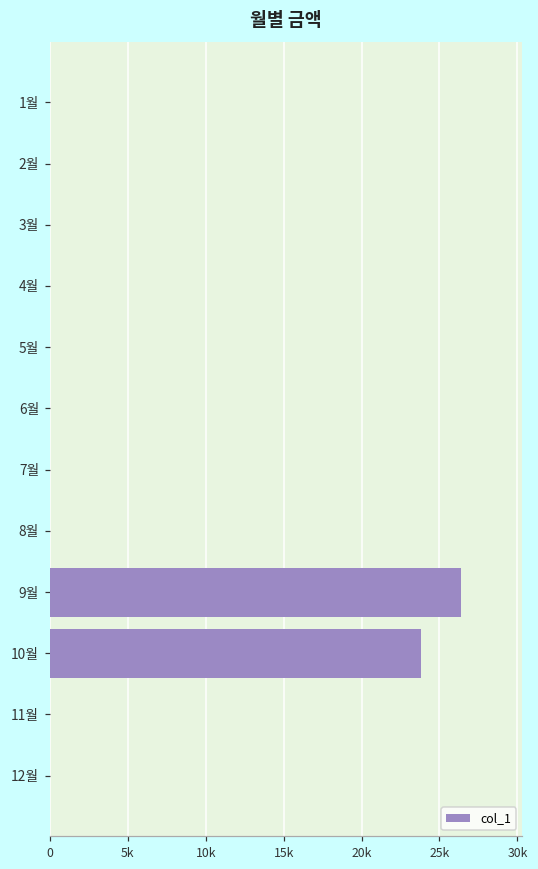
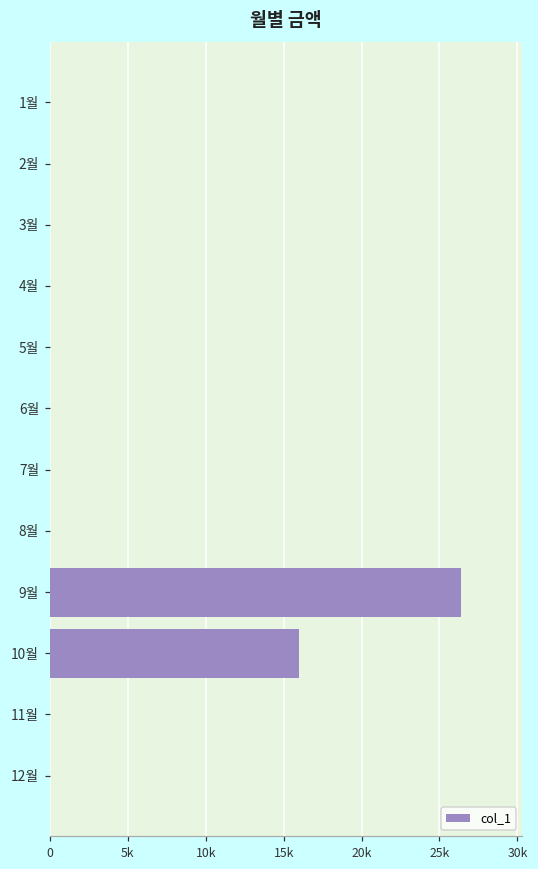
10월: 23800 -> 16000
